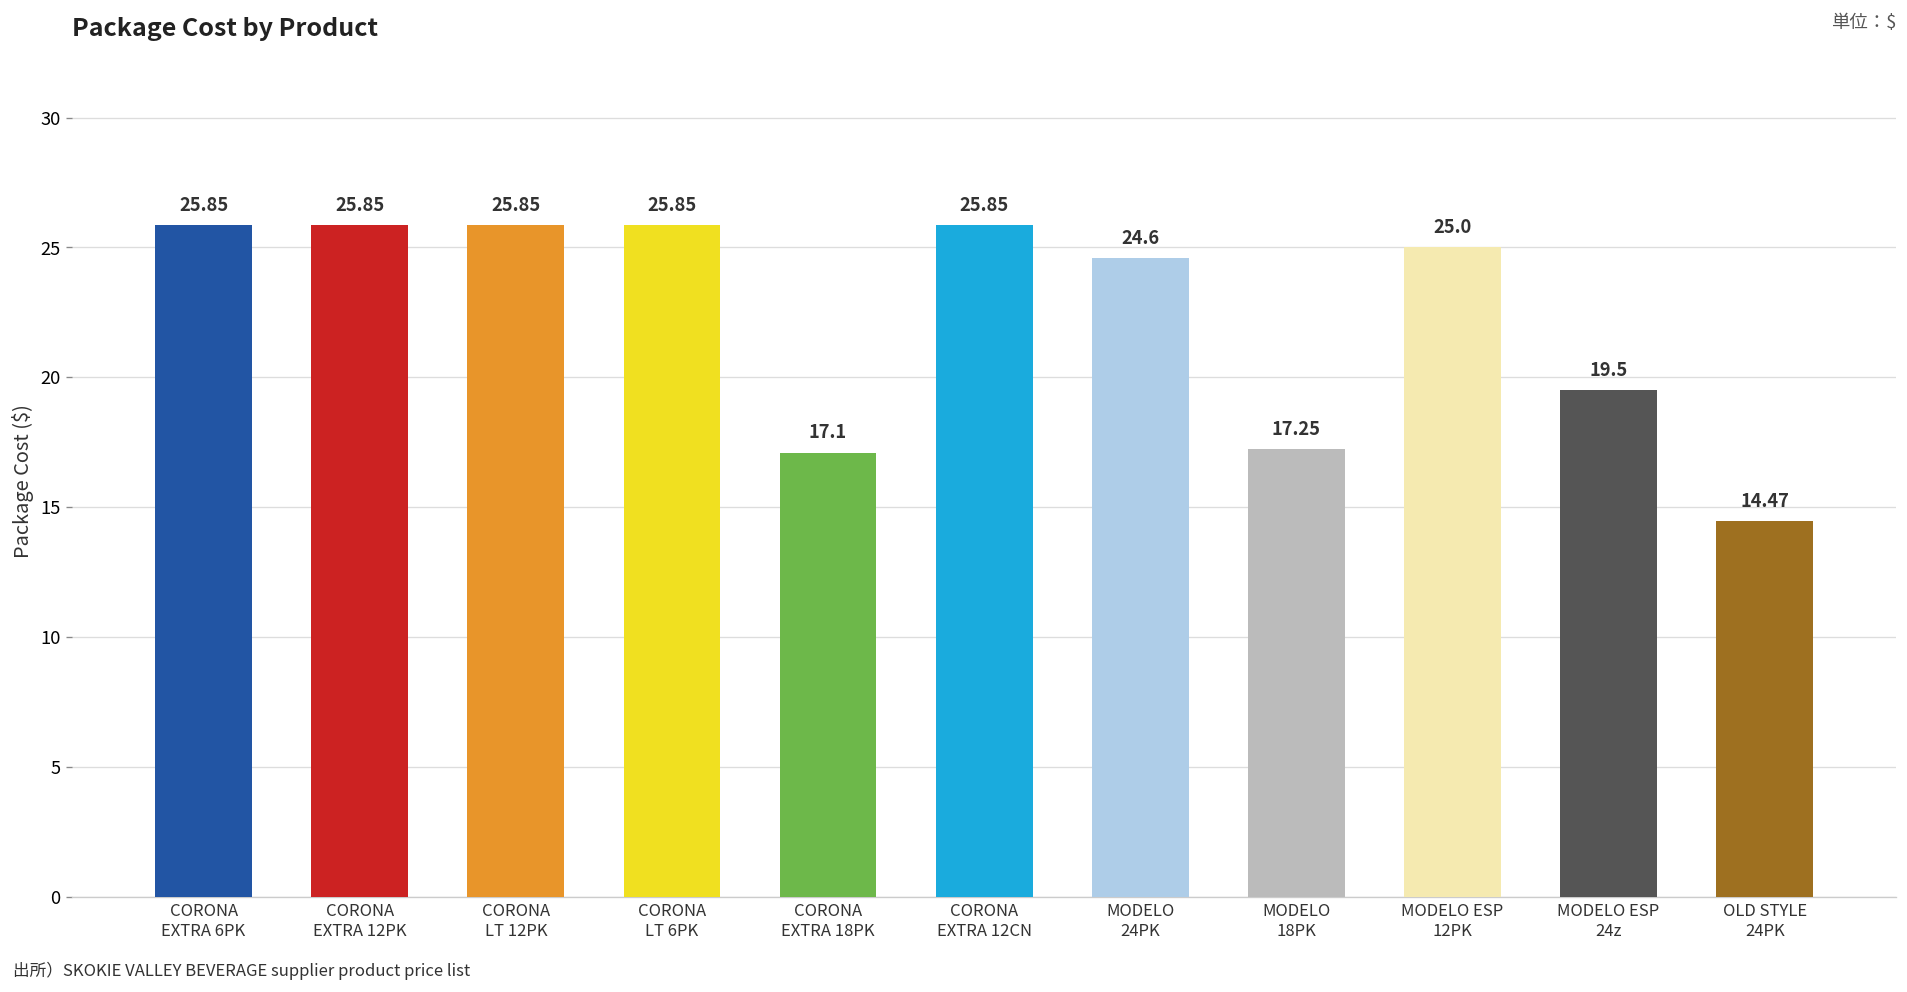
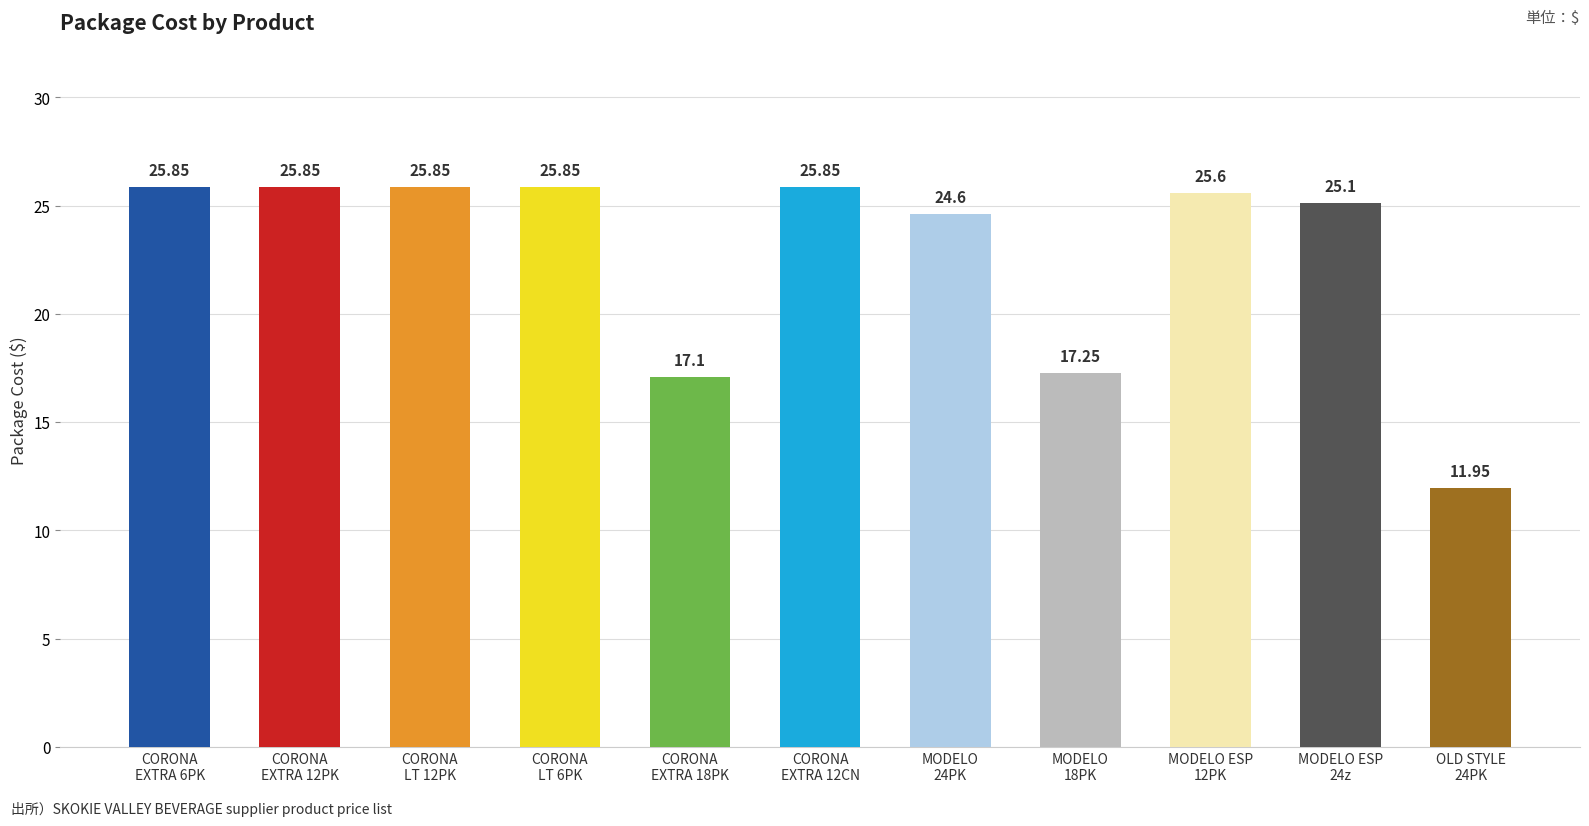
MODELO ESP 12PK: 25.0 -> 25.6
MODELO ESP 24z: 19.5 -> 25.1
OLD STYLE 24PK: 14.47 -> 11.95
